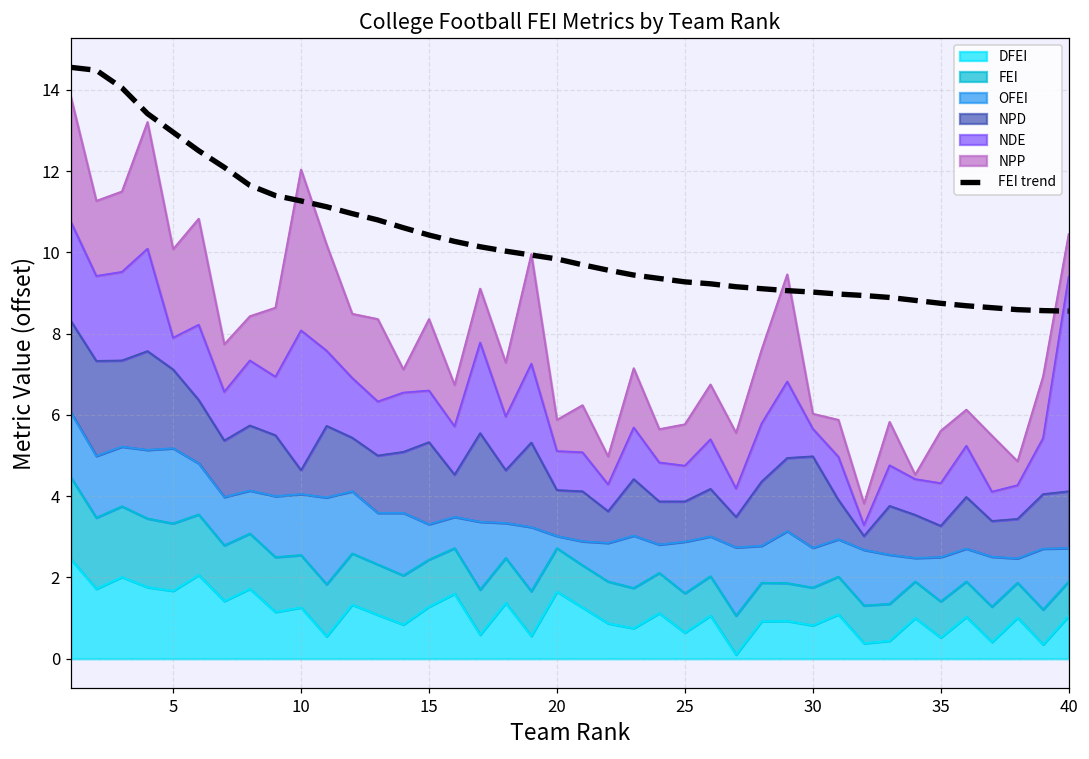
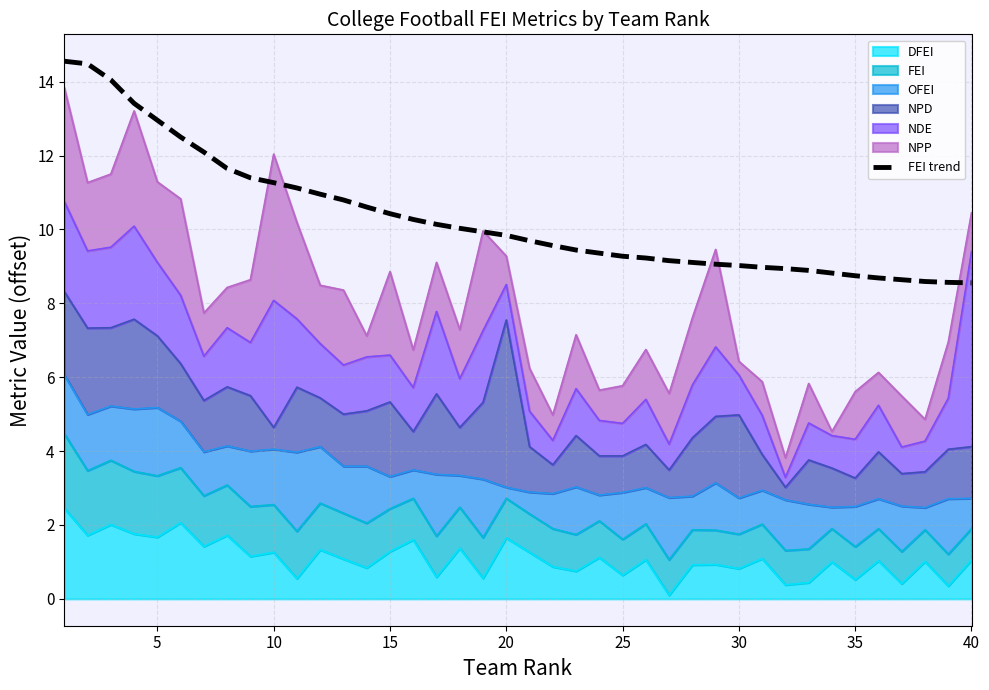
NDE, 5: 0.8 -> 2.0
NPP, 15: 1.8 -> 2.3
NPD, 20: 1.1 -> 4.5
NDE, 30: 0.7 -> 1.1
